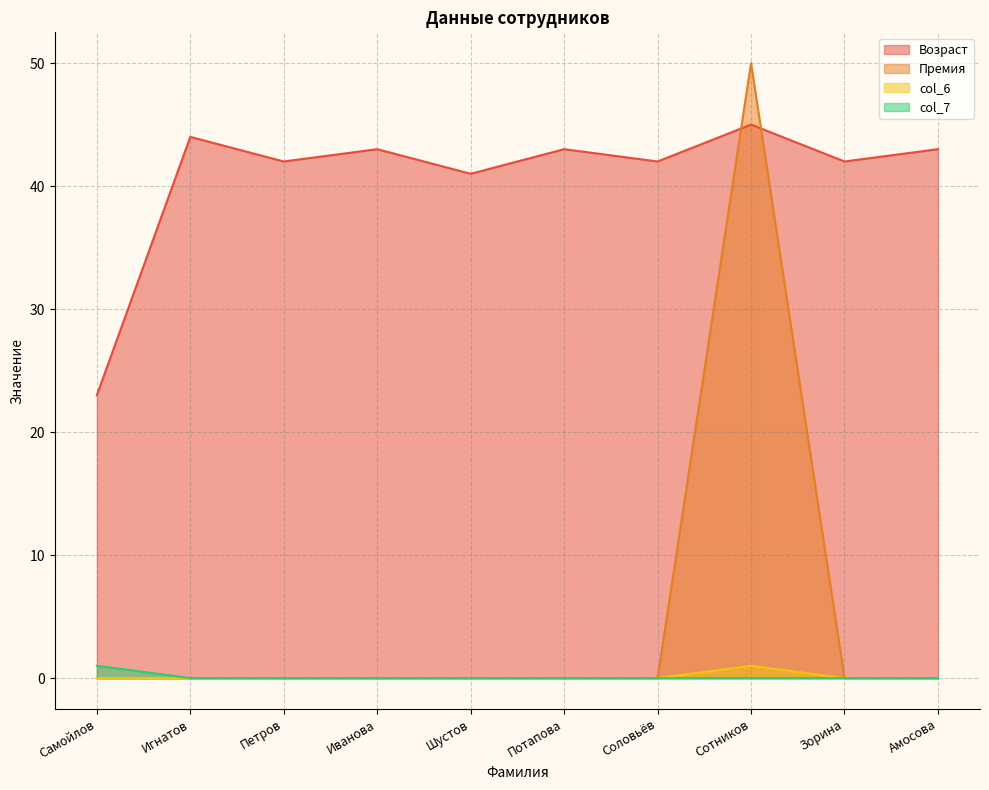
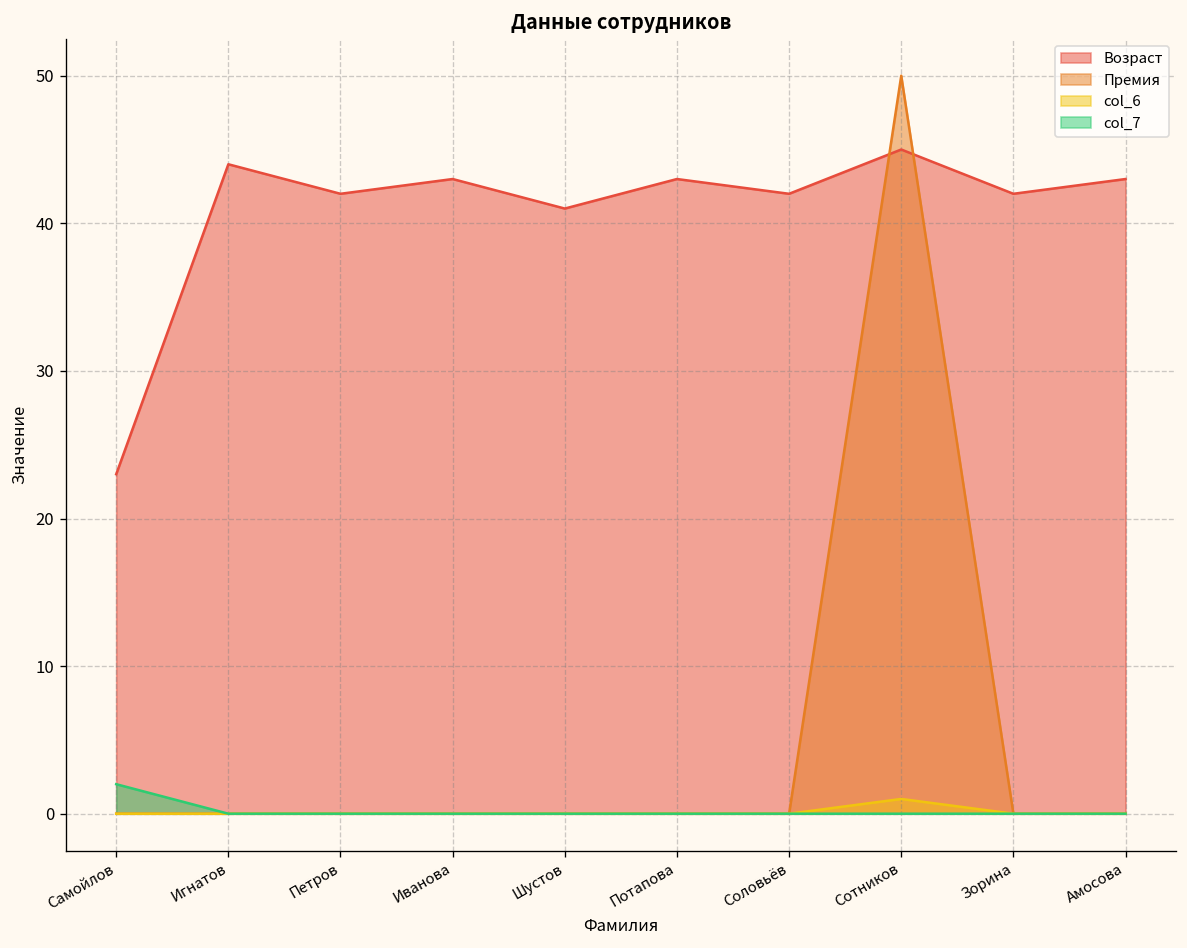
col_7, Самойлов: 1 -> 2
